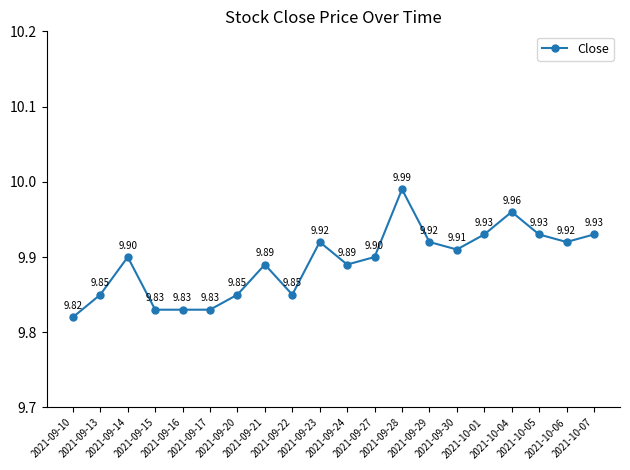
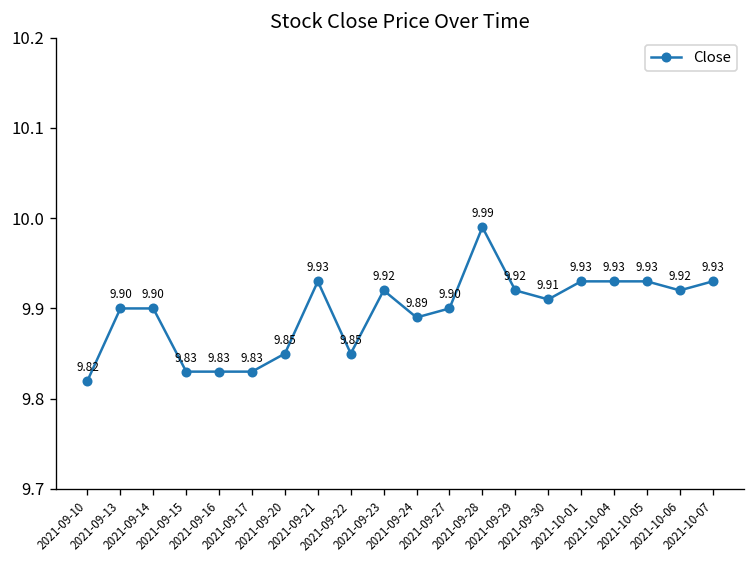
2021-09-13: 9.85 -> 9.90
2021-09-21: 9.89 -> 9.93
2021-10-04: 9.96 -> 9.93
